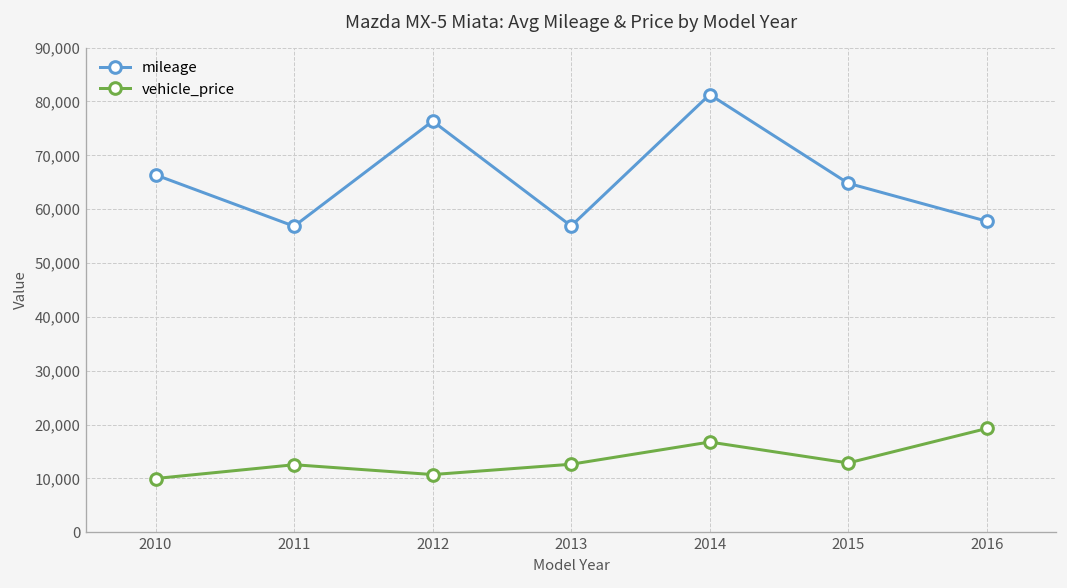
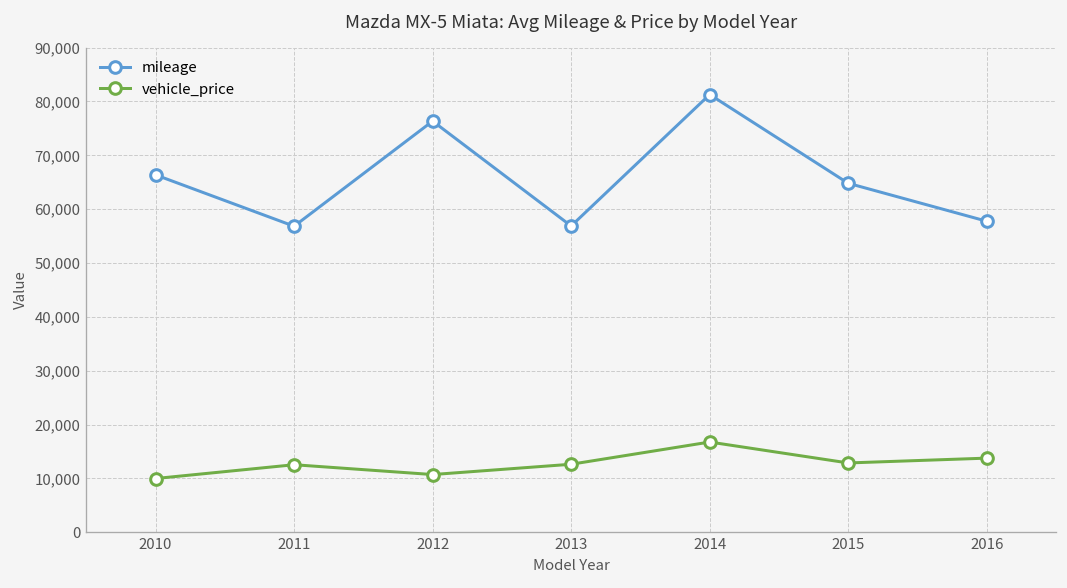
vehicle_price, 2016: 19,000 -> 14,000
